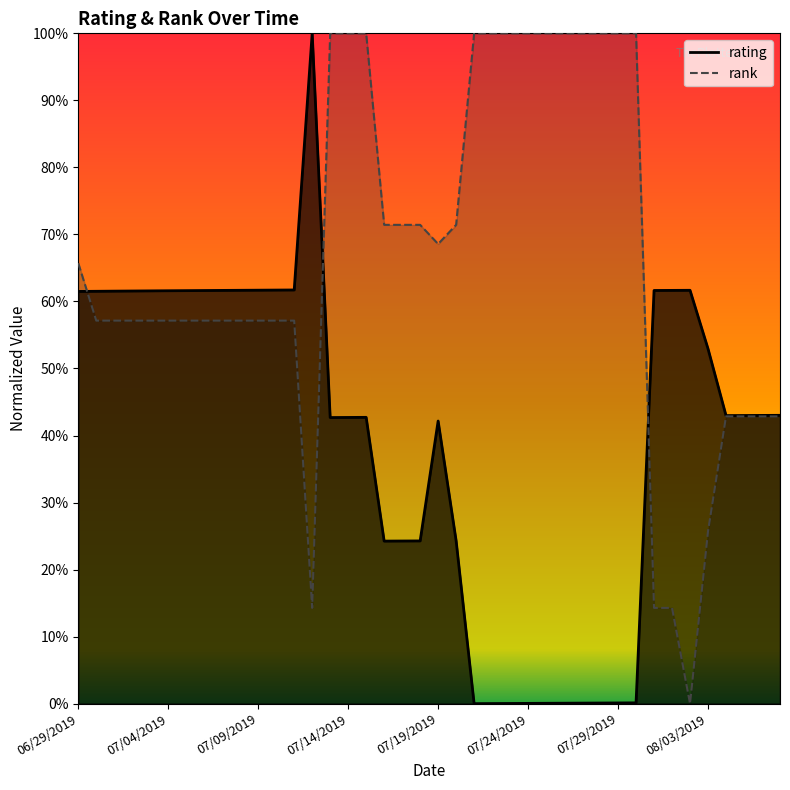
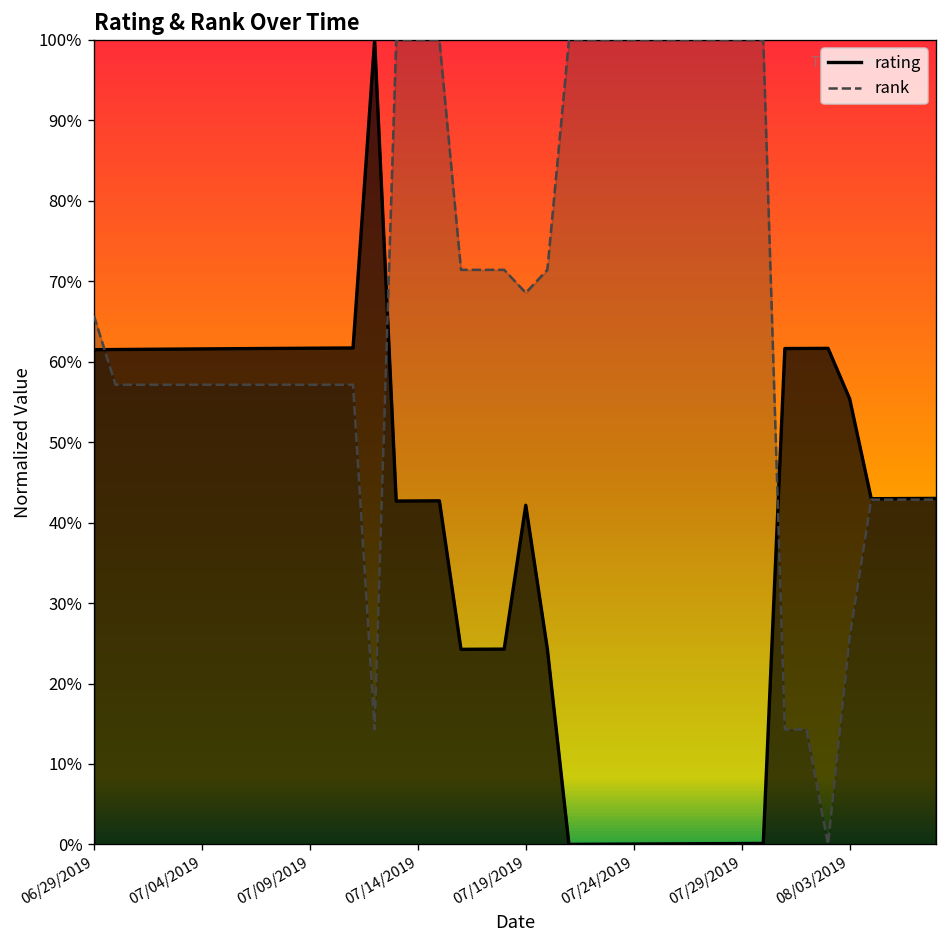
rating, 08/03/2019: 53% -> 55%
